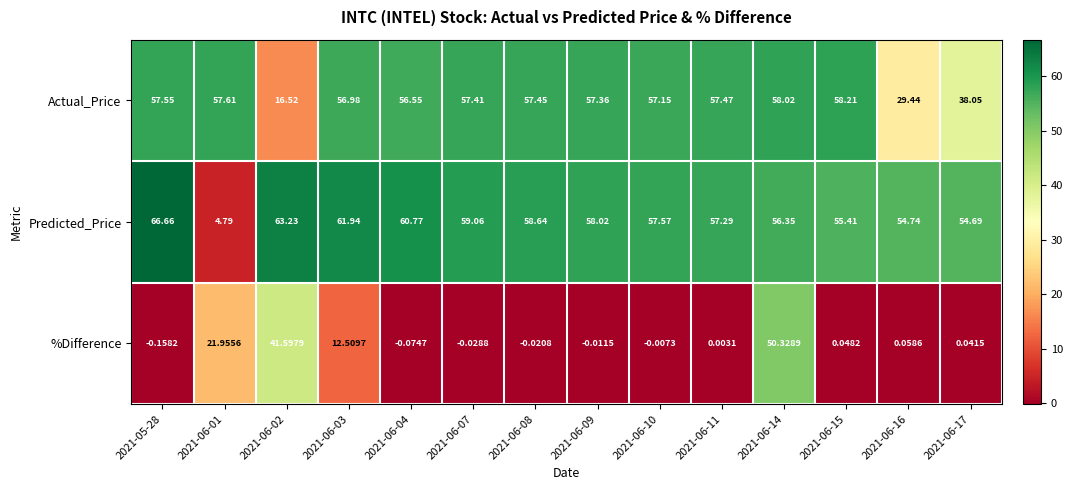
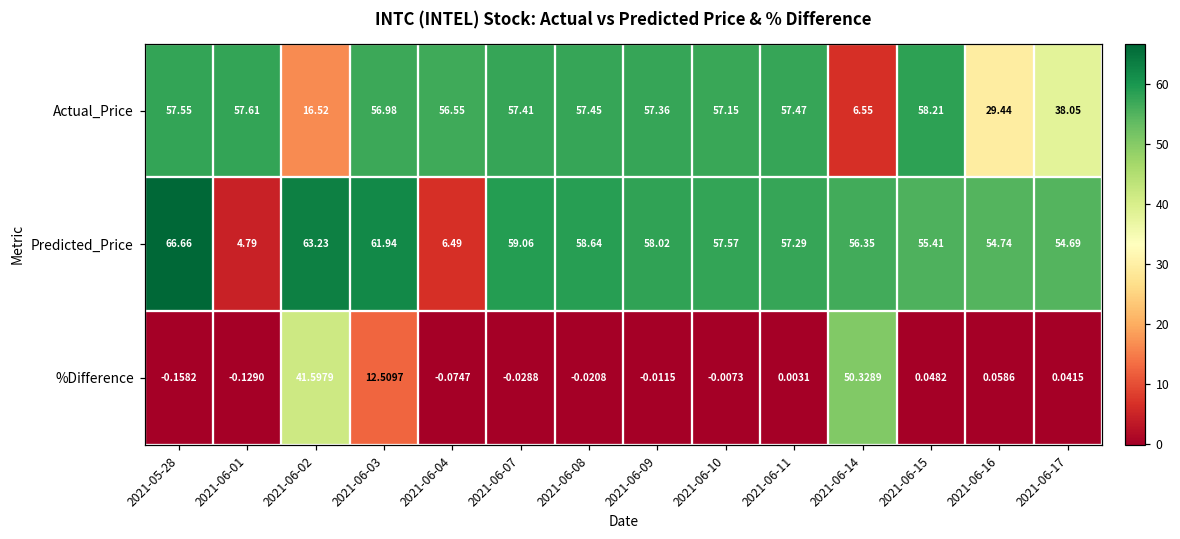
Actual_Price, 2021-06-14: 58.02 -> 6.55
Predicted_Price, 2021-06-04: 60.77 -> 6.49
%Difference, 2021-06-01: 21.9556 -> -0.1290
